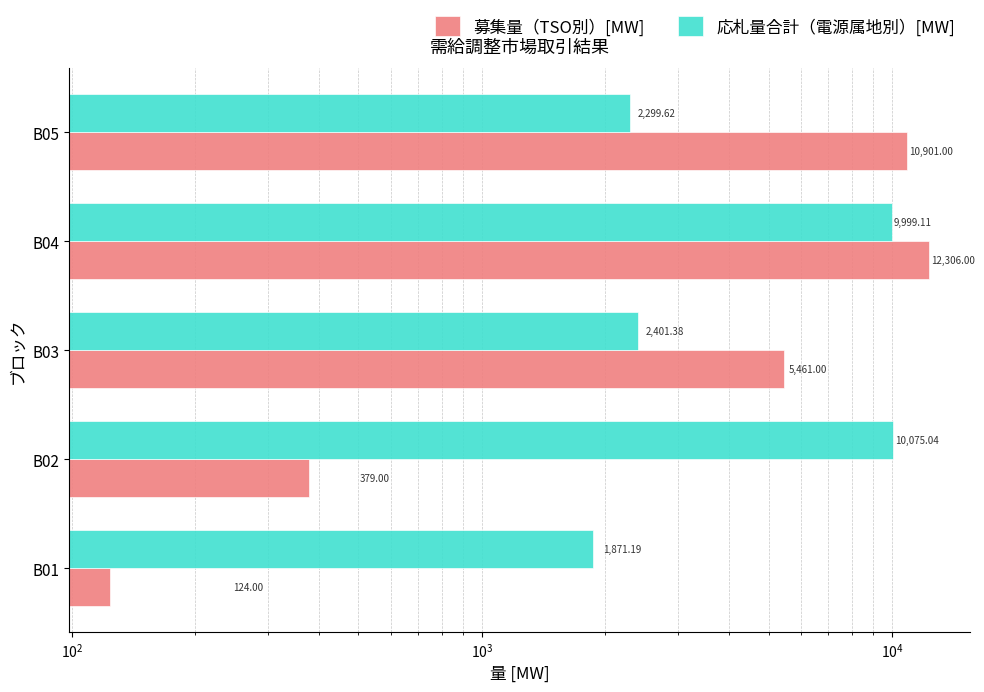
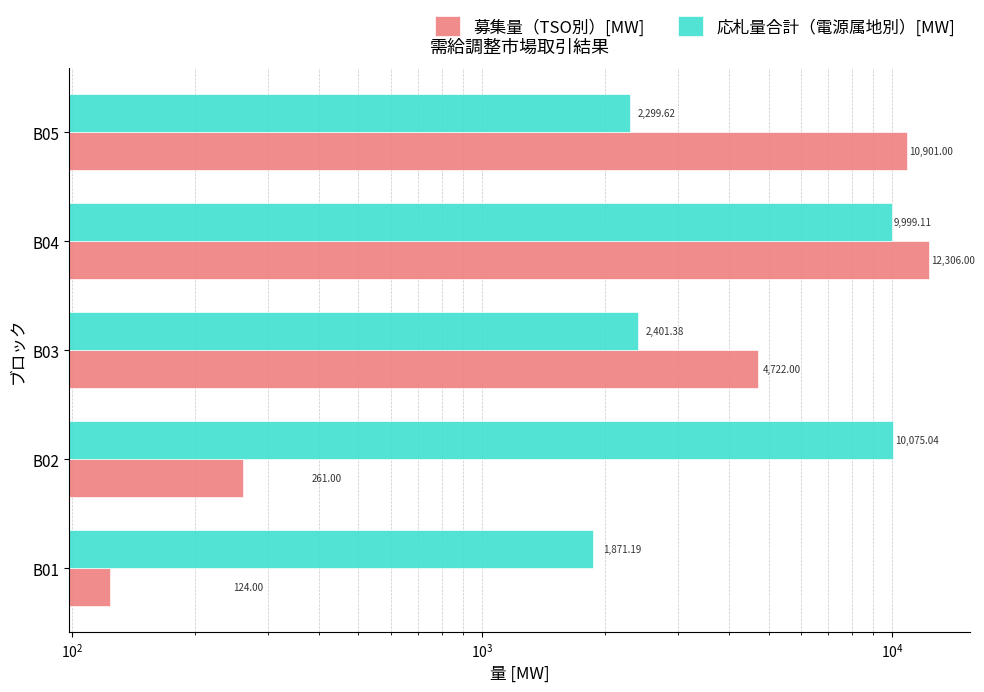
募集量（TSO別）[MW], B03: 5,461.00 -> 4,722.00
募集量（TSO別）[MW], B02: 379.00 -> 261.00
